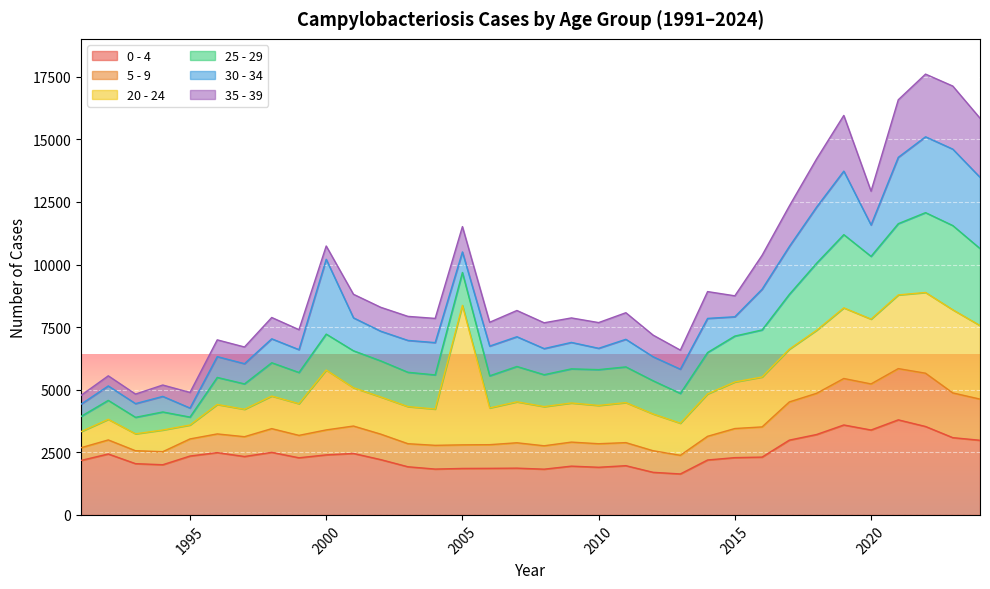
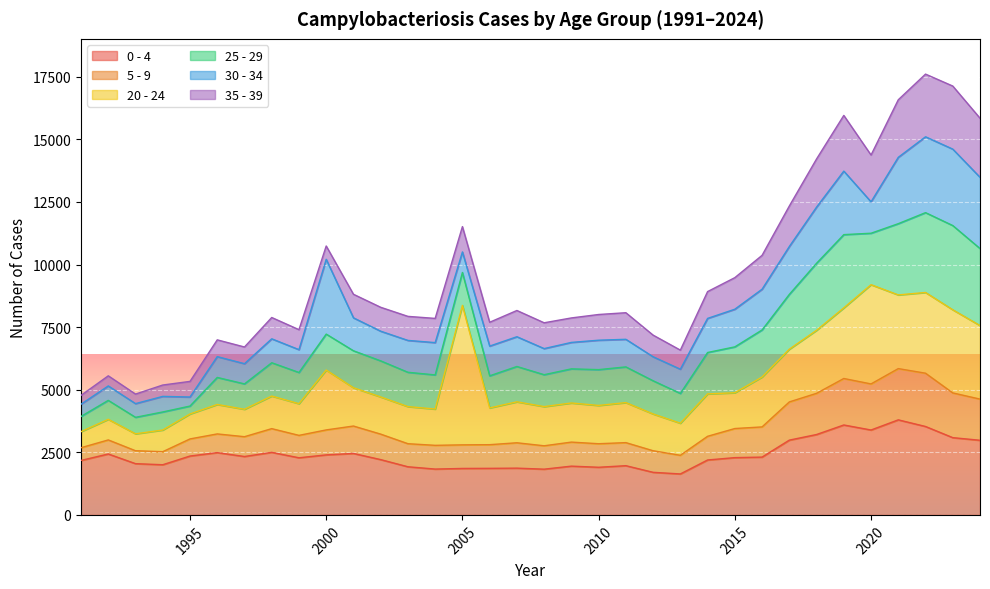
20 - 24, 1995: 600 -> 1000
30 - 34, 2010: 900 -> 1200
20 - 24, 2015: 1900 -> 1400
30 - 34, 2015: 800 -> 1500
35 - 39, 2015: 800 -> 1300
20 - 24, 2020: 2600 -> 4000
25 - 29, 2020: 2500 -> 2100
35 - 39, 2020: 1400 -> 1900
